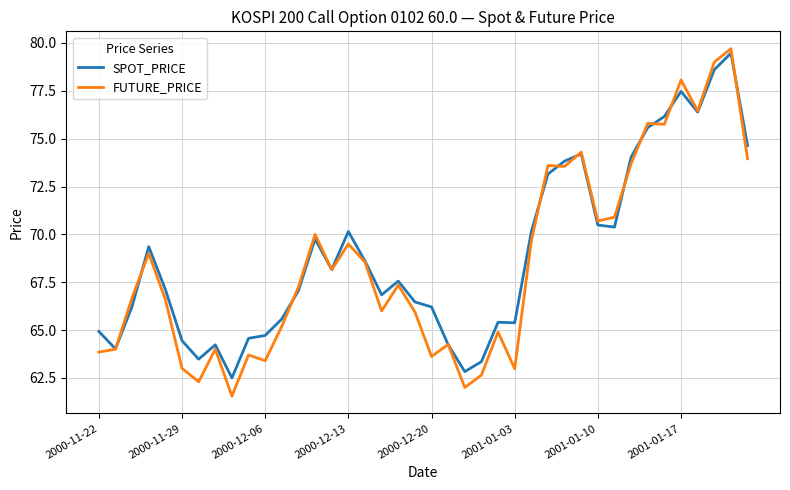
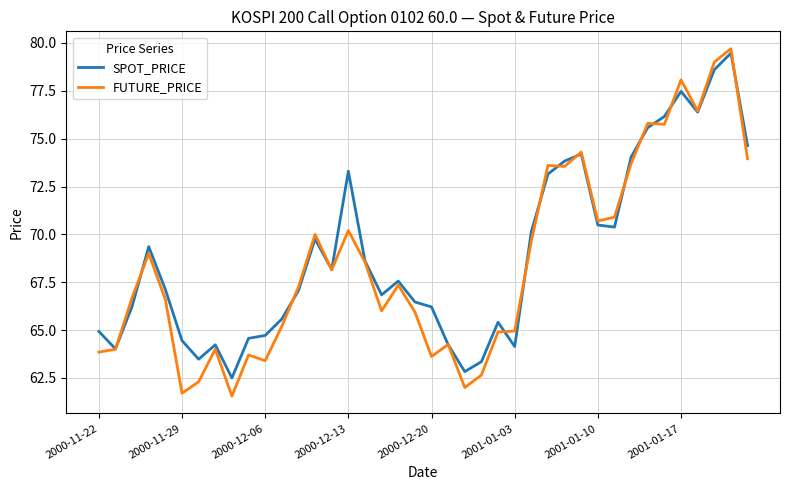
FUTURE_PRICE, 2000-11-29: 63.0 -> 61.7
SPOT_PRICE, 2000-12-13: 70.2 -> 73.3
FUTURE_PRICE, 2000-12-13: 69.5 -> 70.2
SPOT_PRICE, 2001-01-03: 65.4 -> 64.1
FUTURE_PRICE, 2001-01-03: 63.0 -> 65.0
